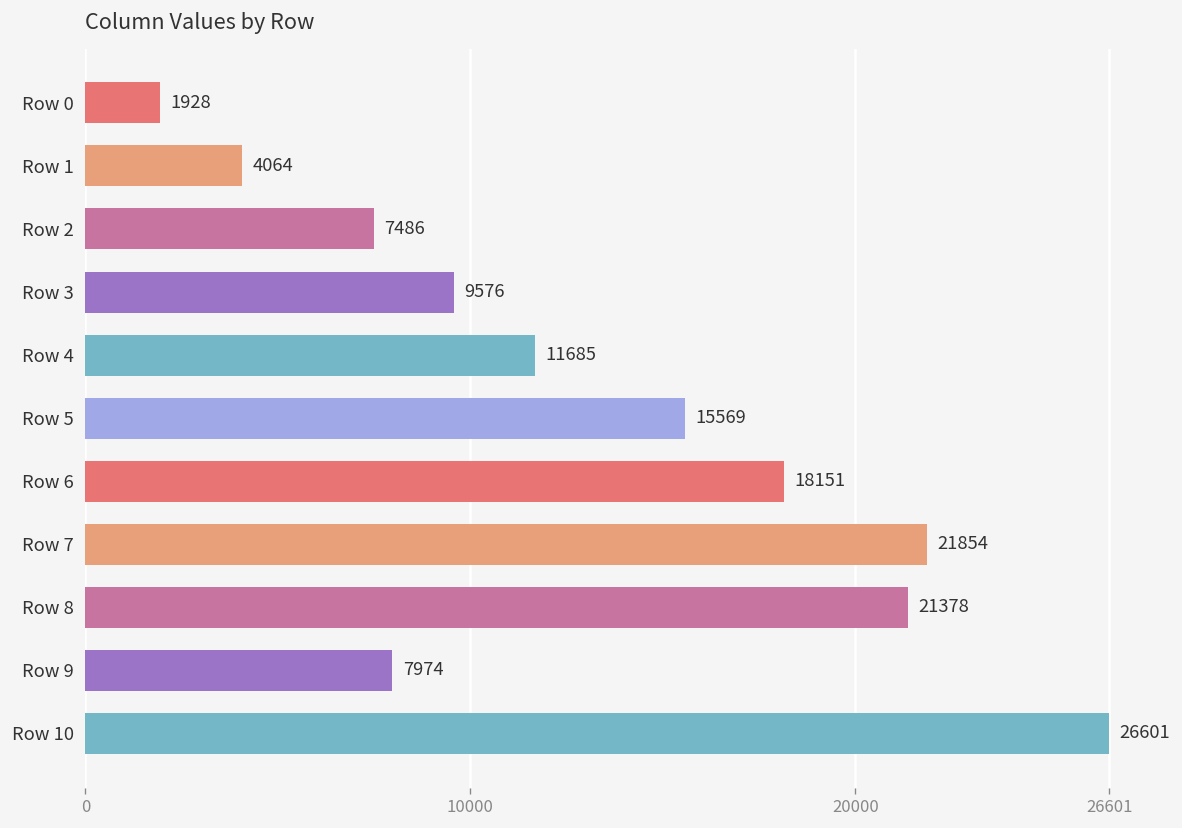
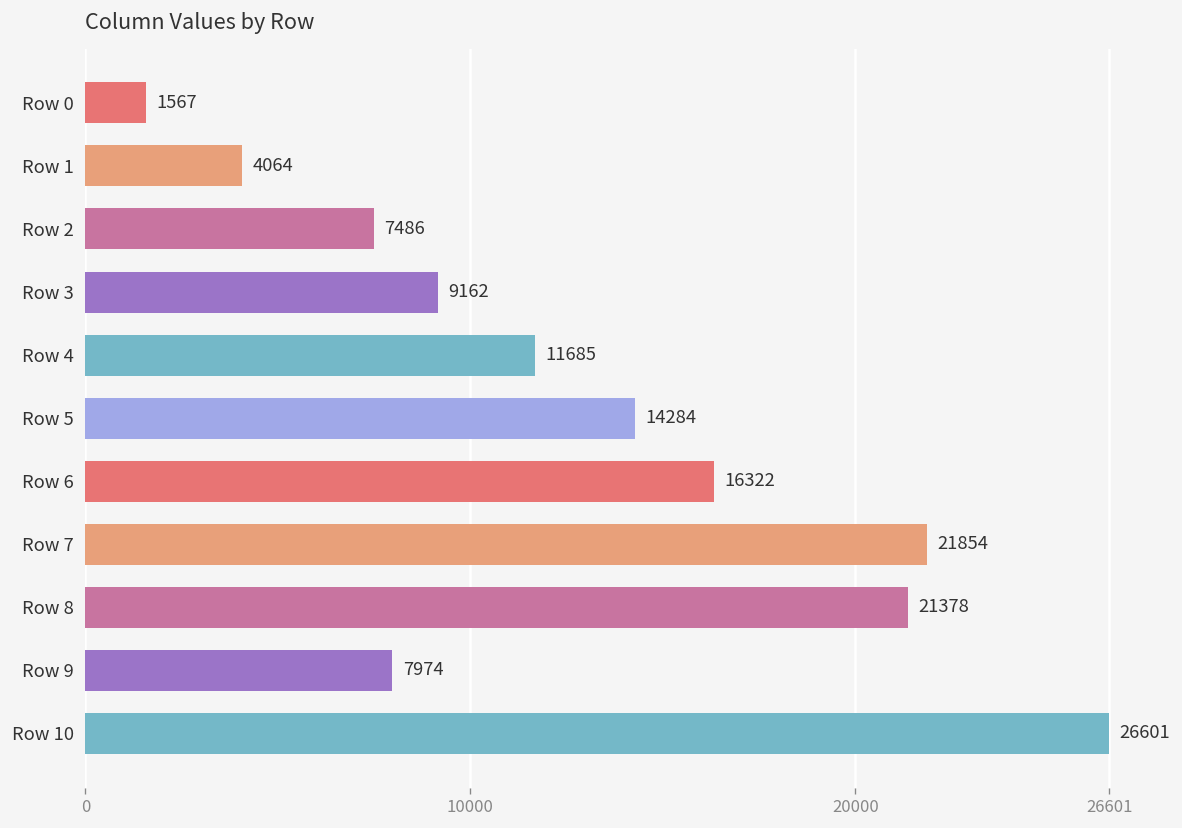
Row 0: 1928 -> 1567
Row 3: 9576 -> 9162
Row 5: 15569 -> 14284
Row 6: 18151 -> 16322
